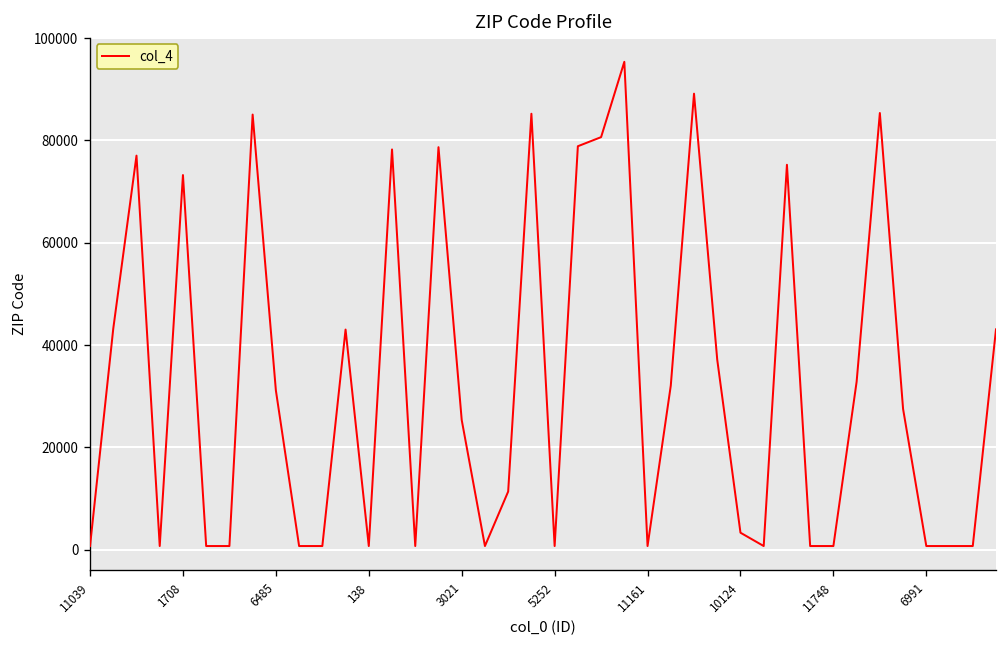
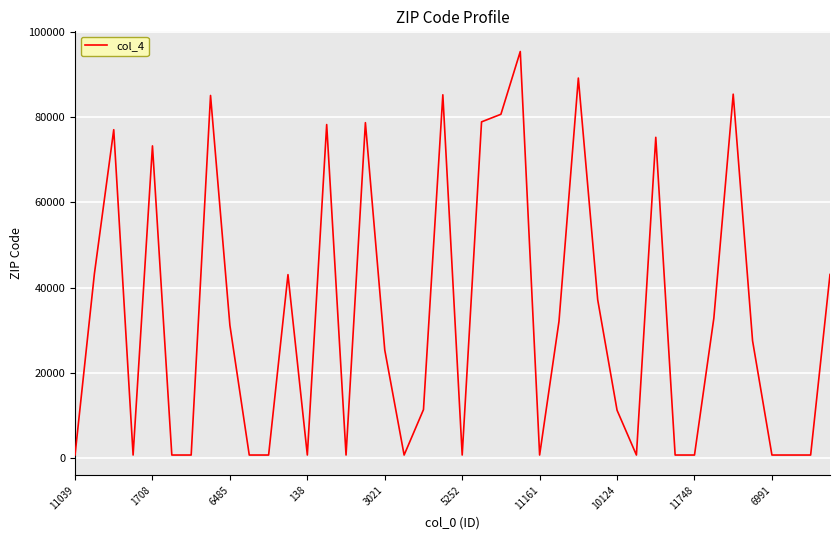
10124: 3000 -> 11000
